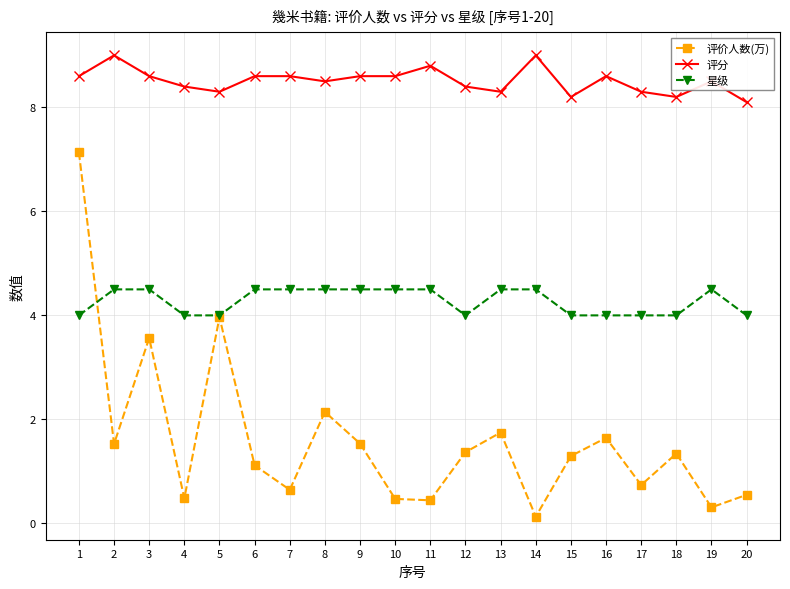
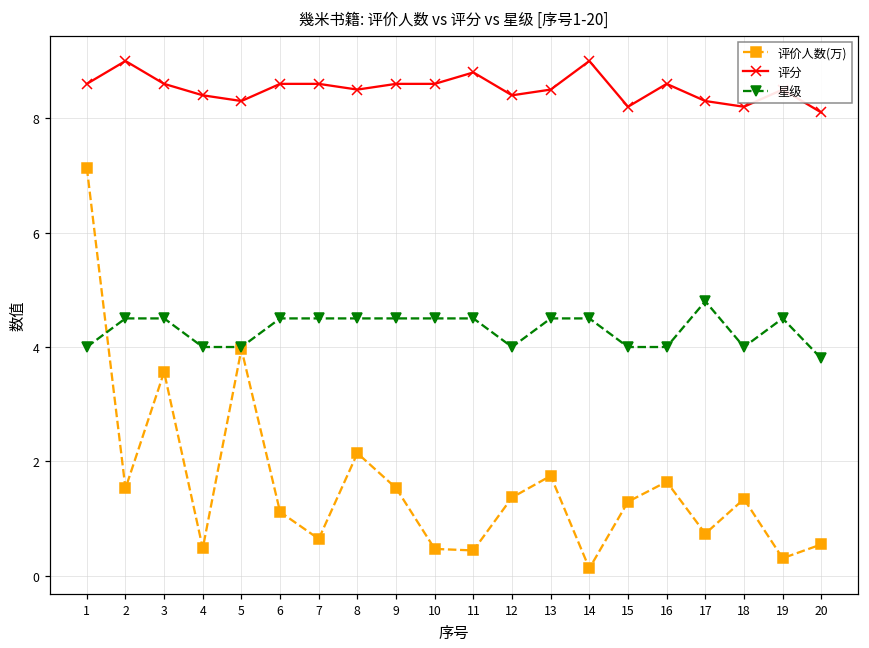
评分, 13: 8.3 -> 8.5
星级, 17: 4.0 -> 4.8
星级, 20: 4.0 -> 3.8
